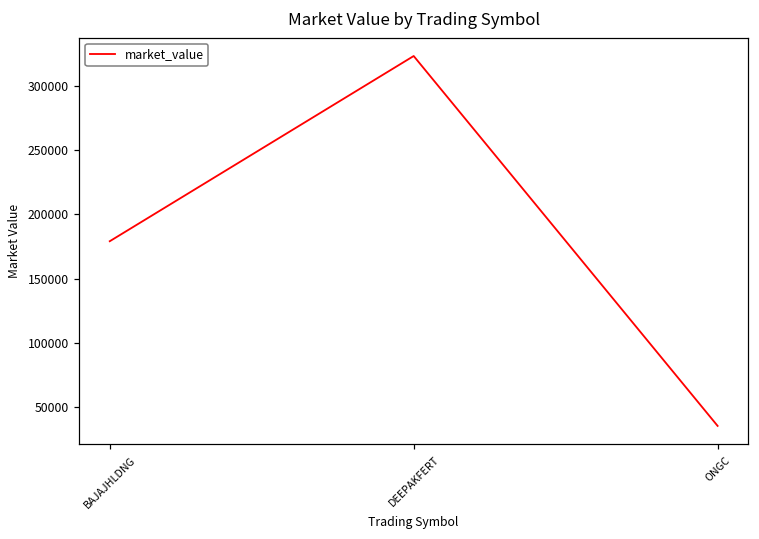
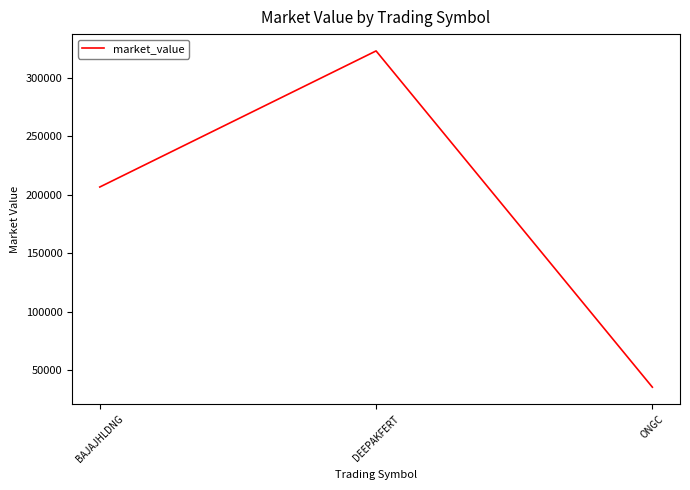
BAJAJHLDNG: 179000 -> 207000
